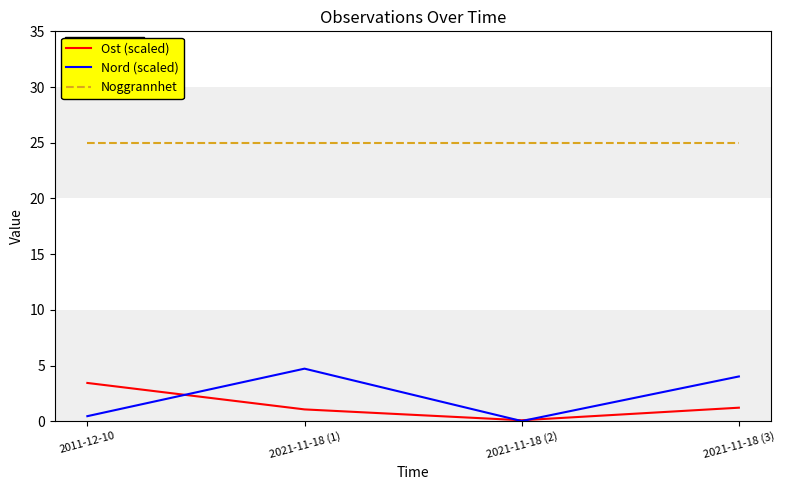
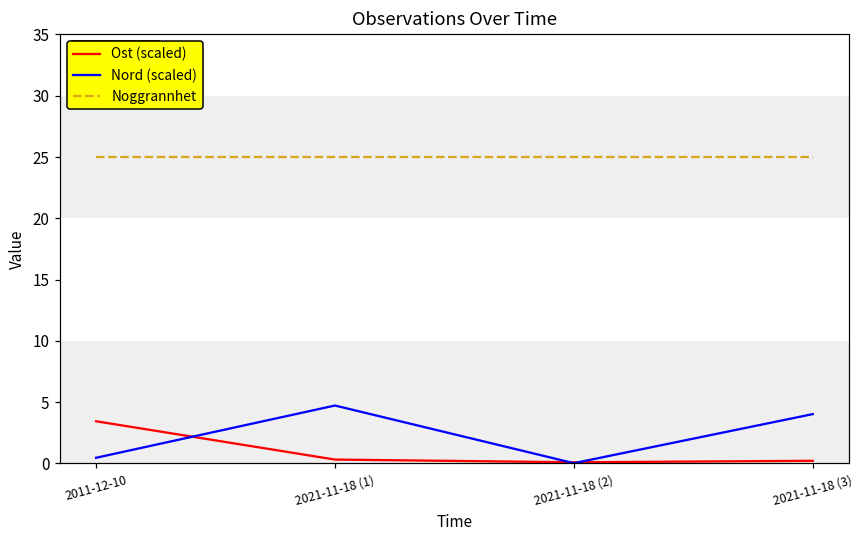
Ost (scaled), 2021-11-18 (1): 1.1 -> 0.3
Ost (scaled), 2021-11-18 (3): 1.2 -> 0.2
